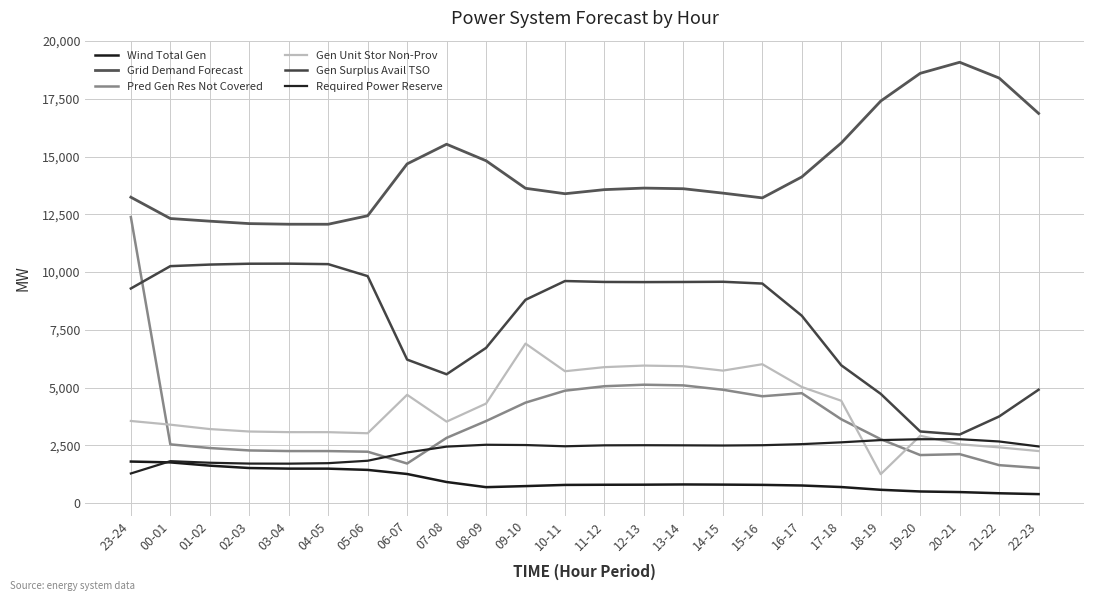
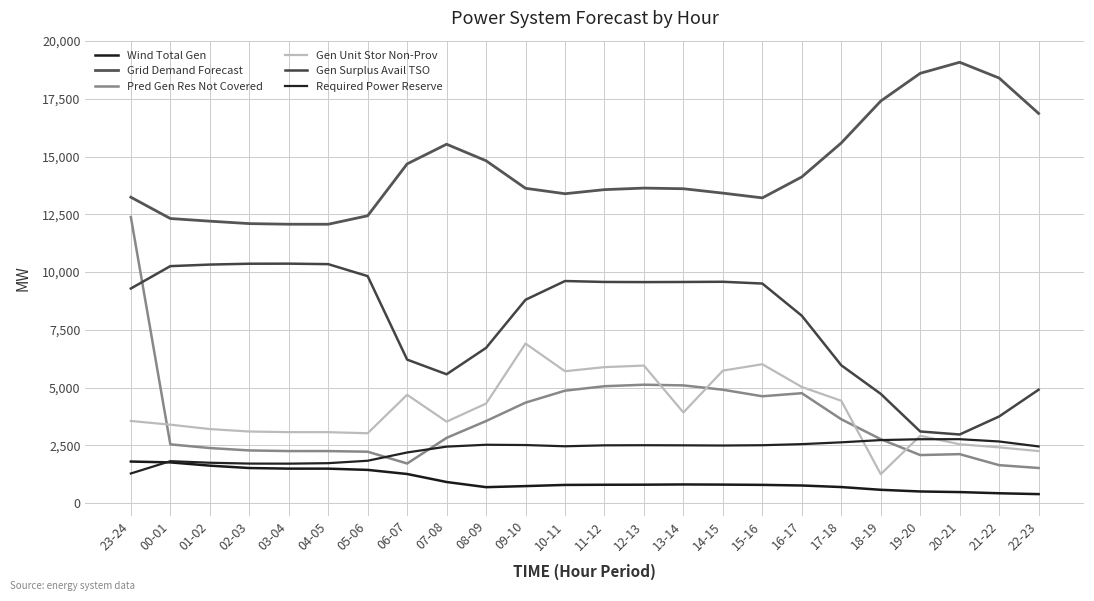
Gen Unit Stor Non-Prov, 13-14: 5,900 -> 3,900
